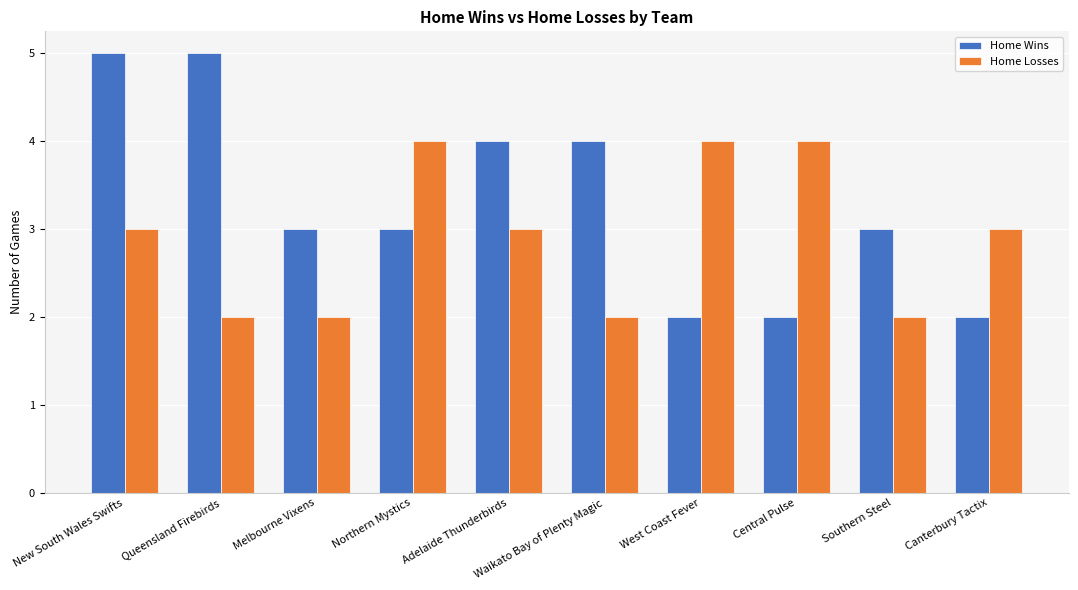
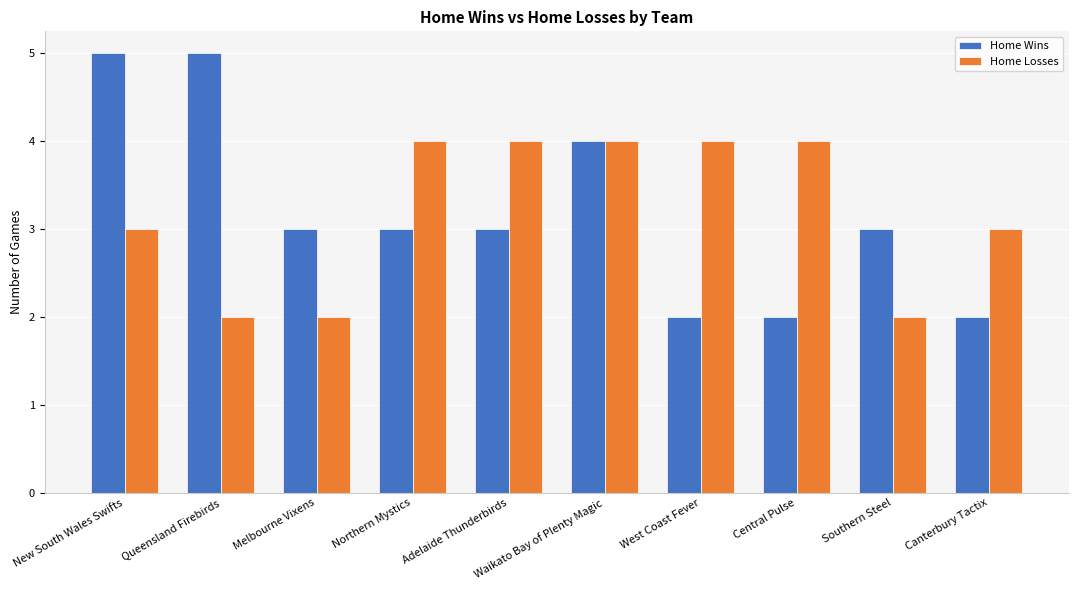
Home Wins, Adelaide Thunderbirds: 4 -> 3
Home Losses, Adelaide Thunderbirds: 3 -> 4
Home Losses, Waikato Bay of Plenty Magic: 2 -> 4
